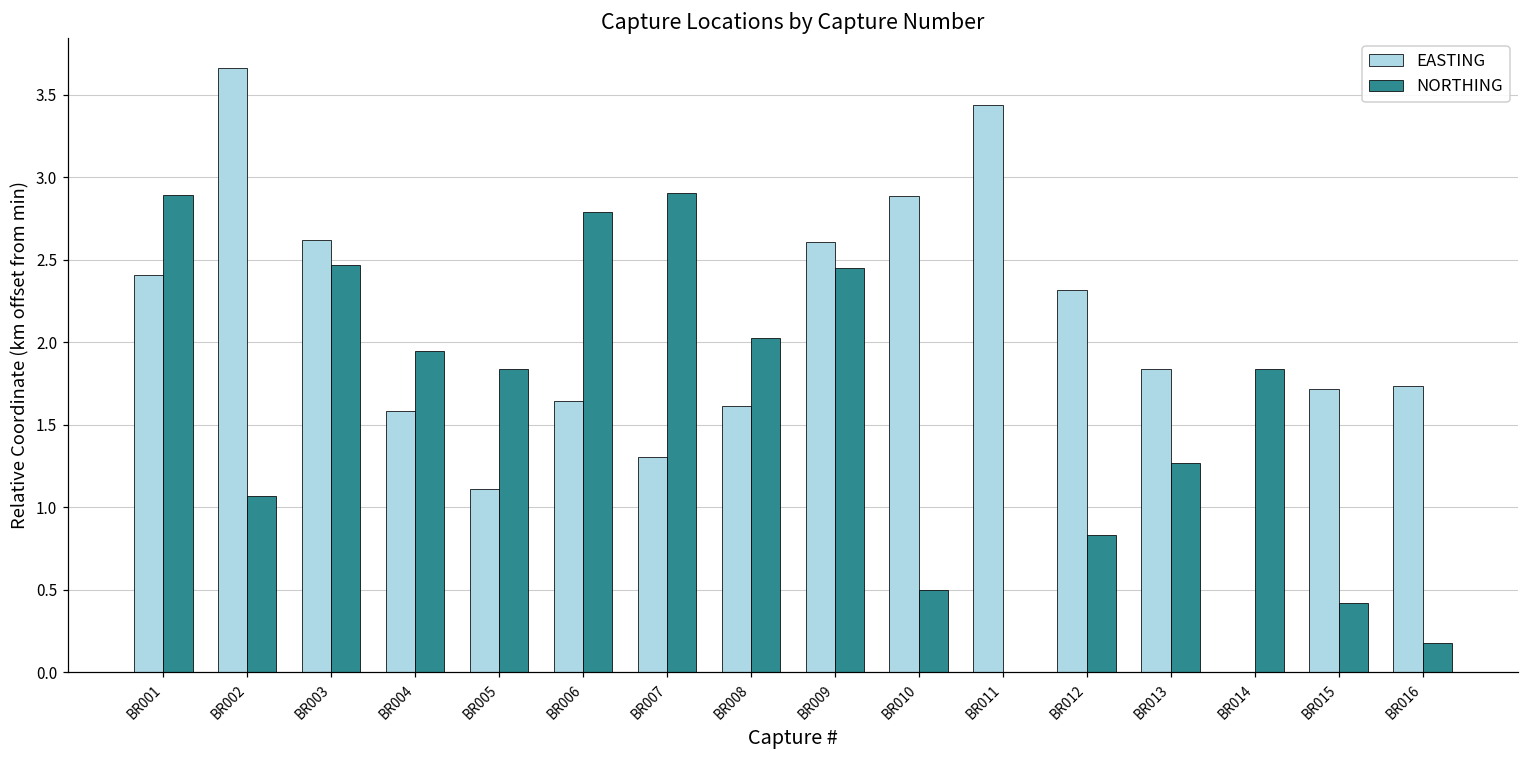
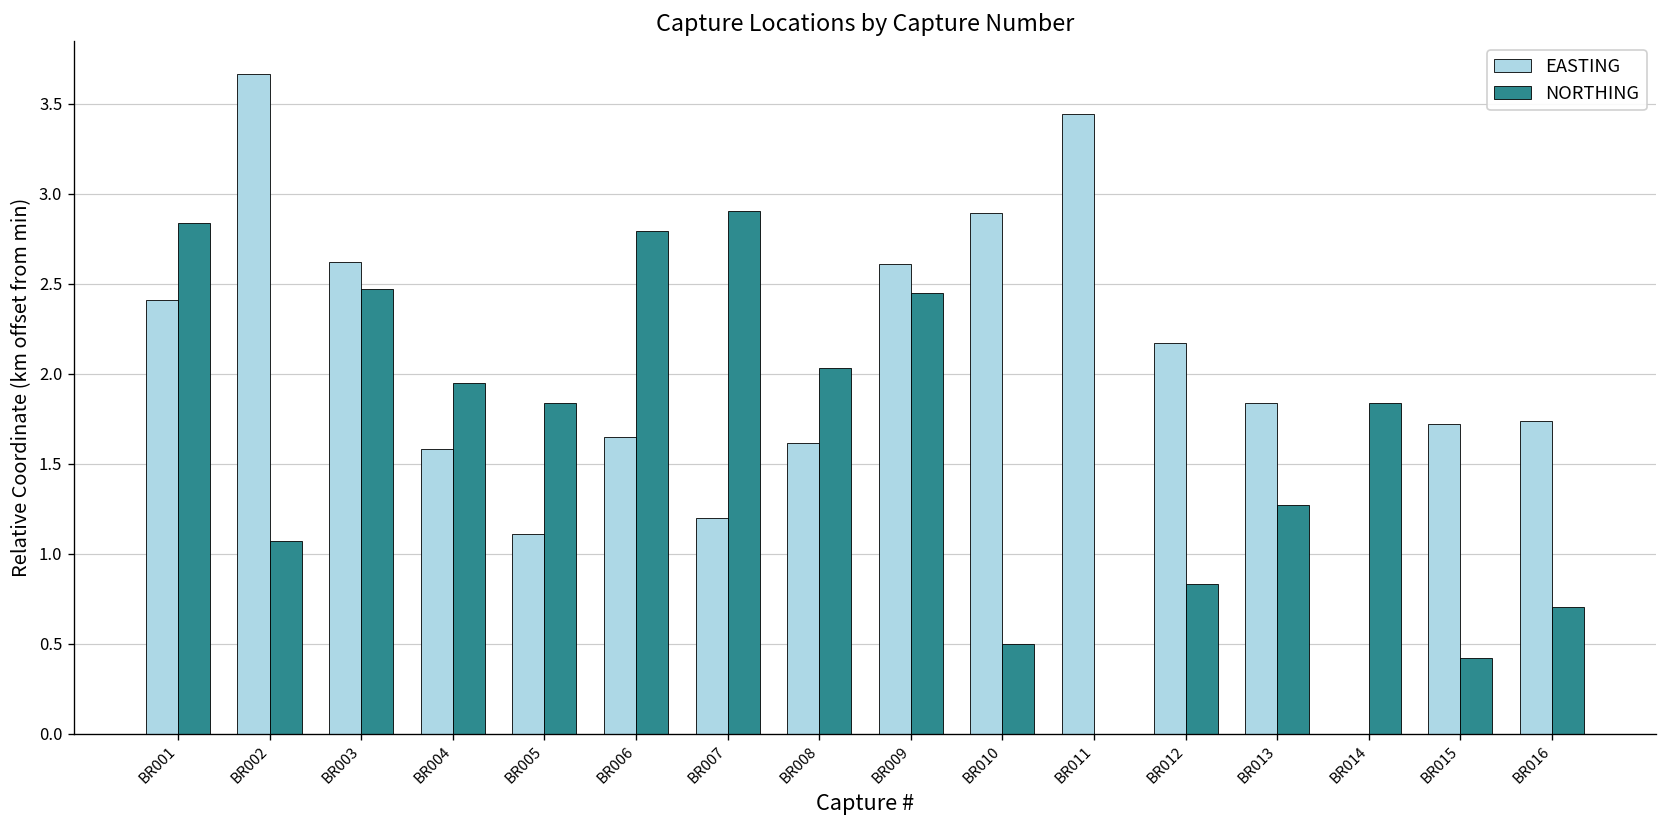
NORTHING, BR001: 2.89 -> 2.84
EASTING, BR007: 1.31 -> 1.20
EASTING, BR012: 2.32 -> 2.17
NORTHING, BR016: 0.18 -> 0.70
